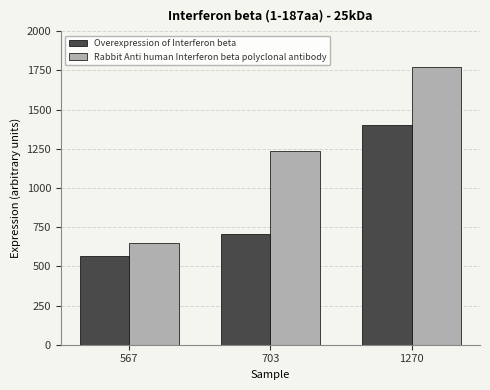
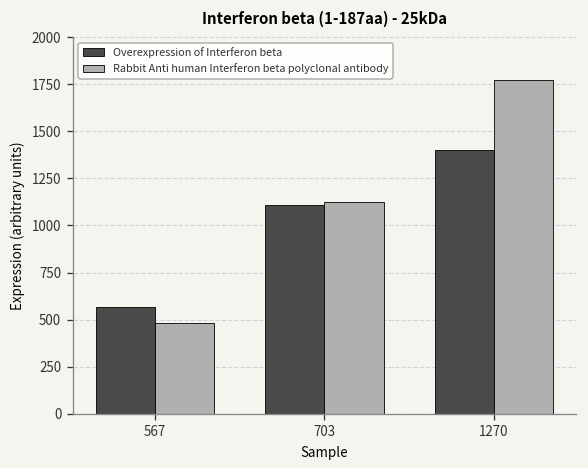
Rabbit Anti human Interferon beta polyclonal antibody, 567: 650 -> 480
Overexpression of Interferon beta, 703: 700 -> 1110
Rabbit Anti human Interferon beta polyclonal antibody, 703: 1240 -> 1120
